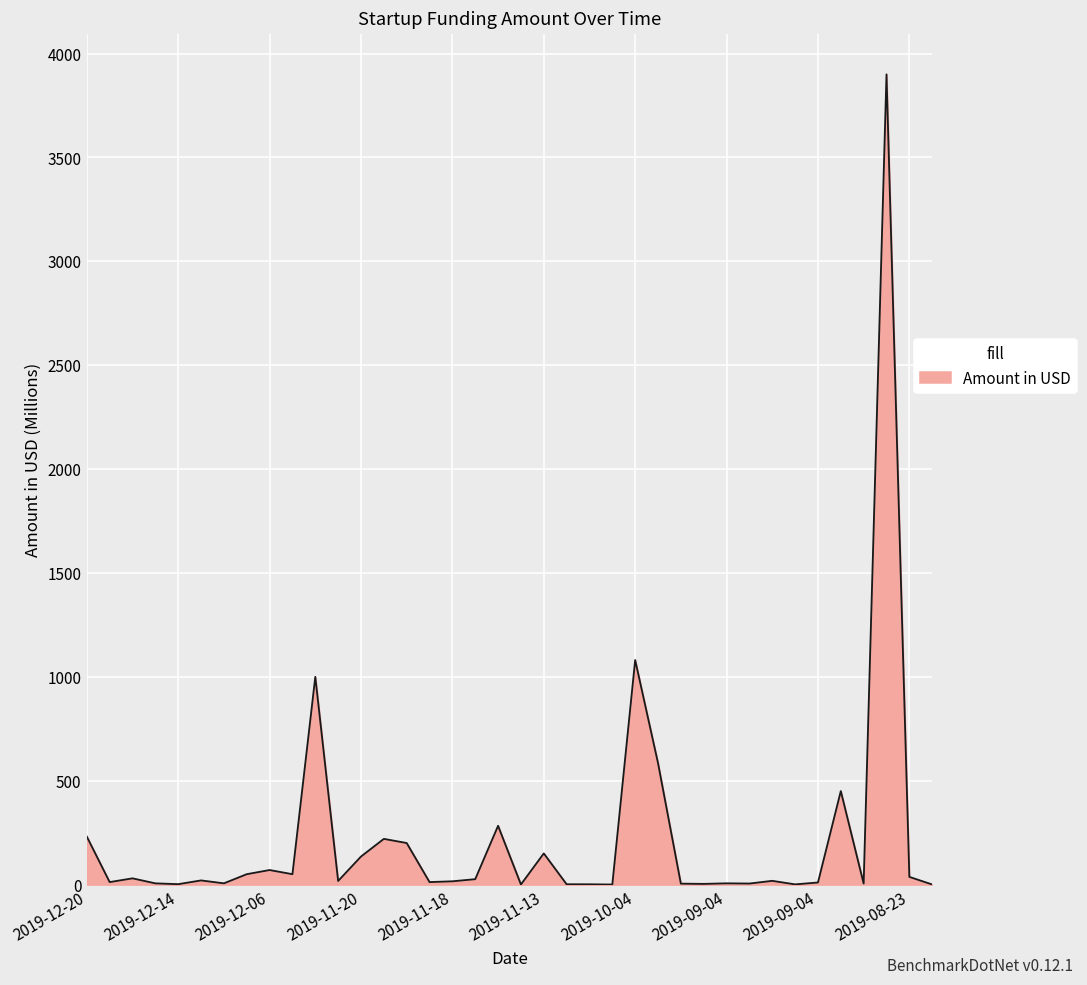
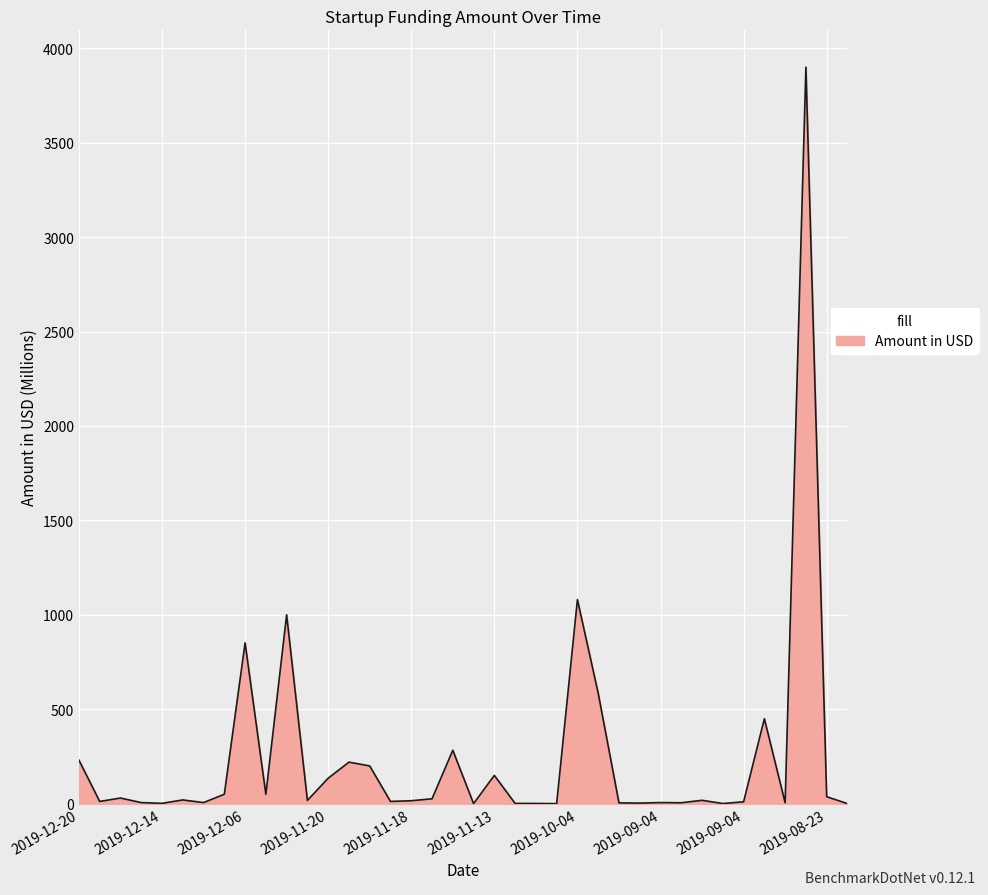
2019-12-06: 70 -> 850
